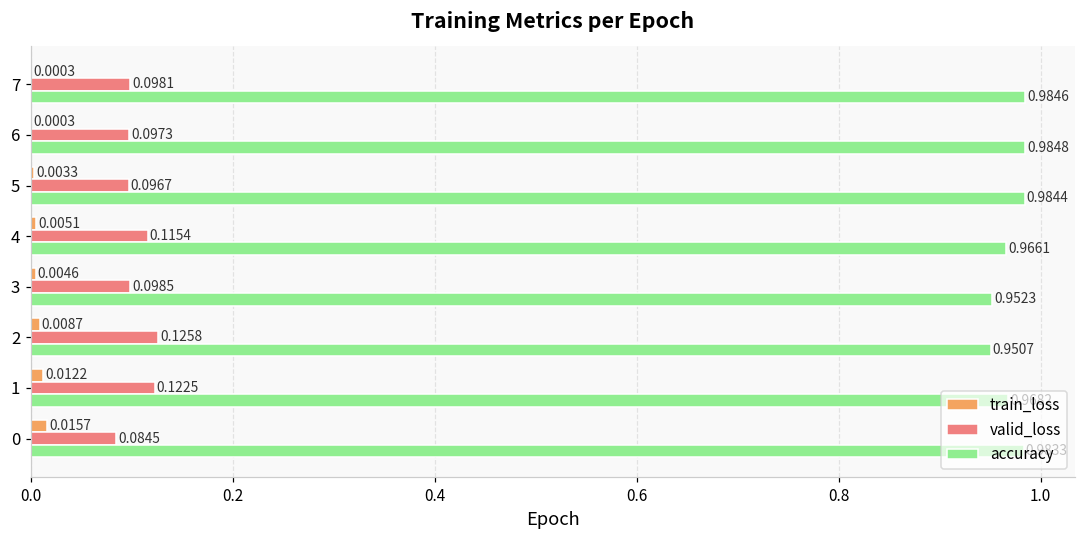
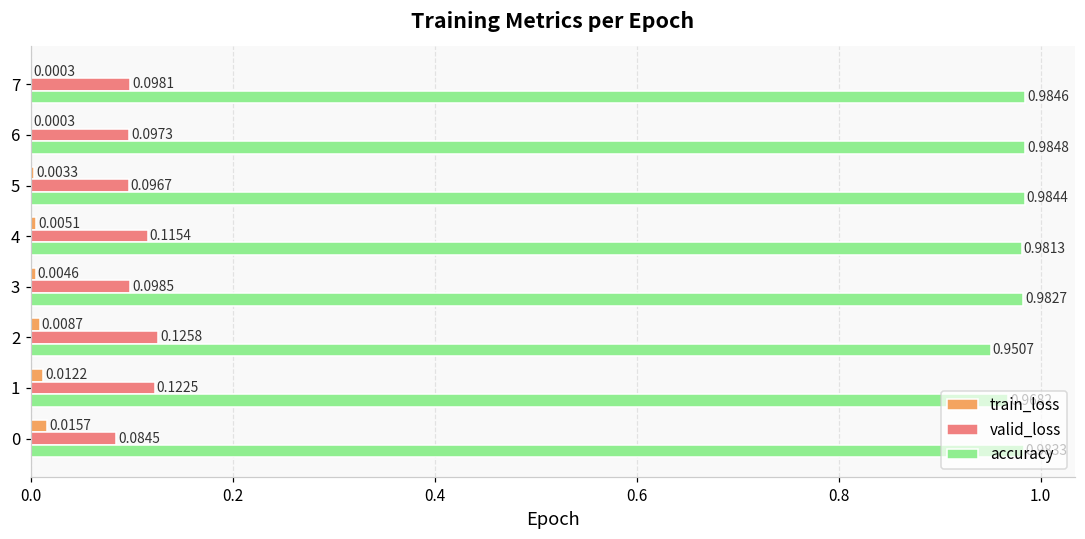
accuracy, 4: 0.9661 -> 0.9813
accuracy, 3: 0.9523 -> 0.9827
